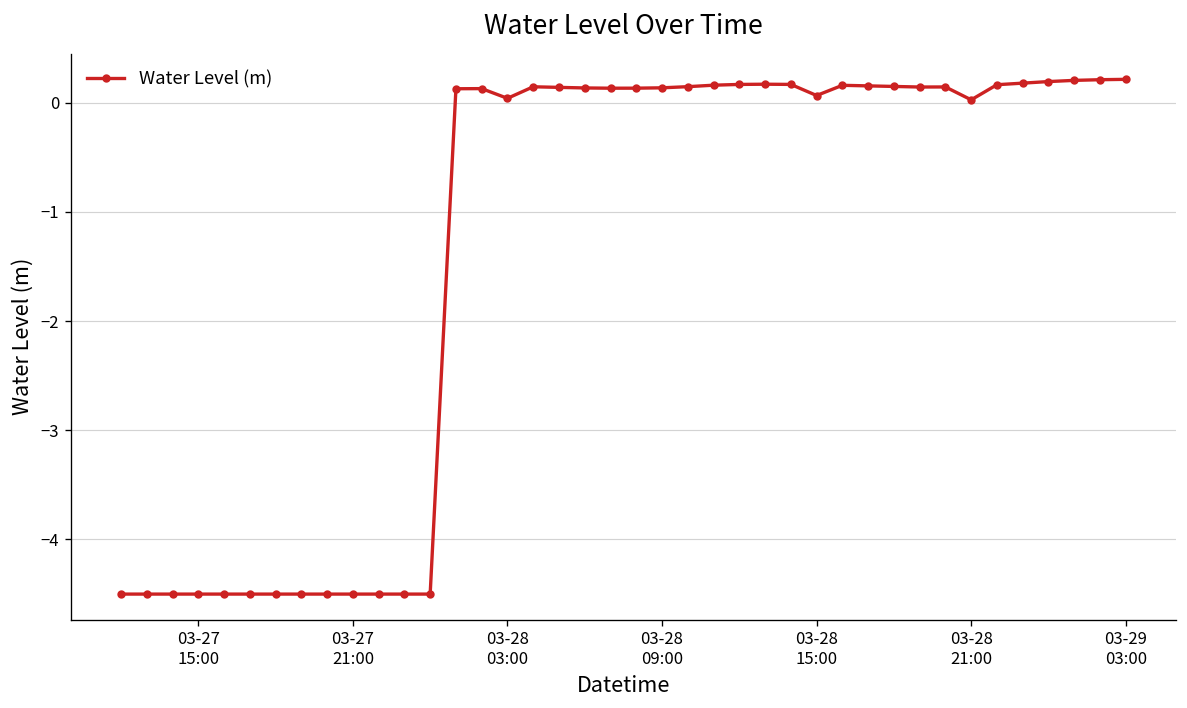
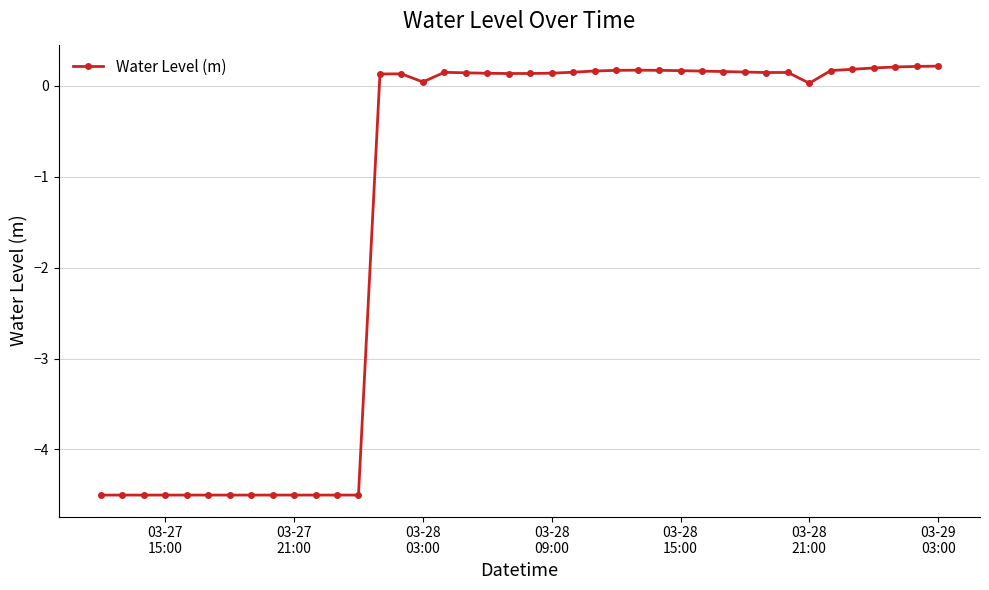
03-28 15:00: 0.1 -> 0.2
